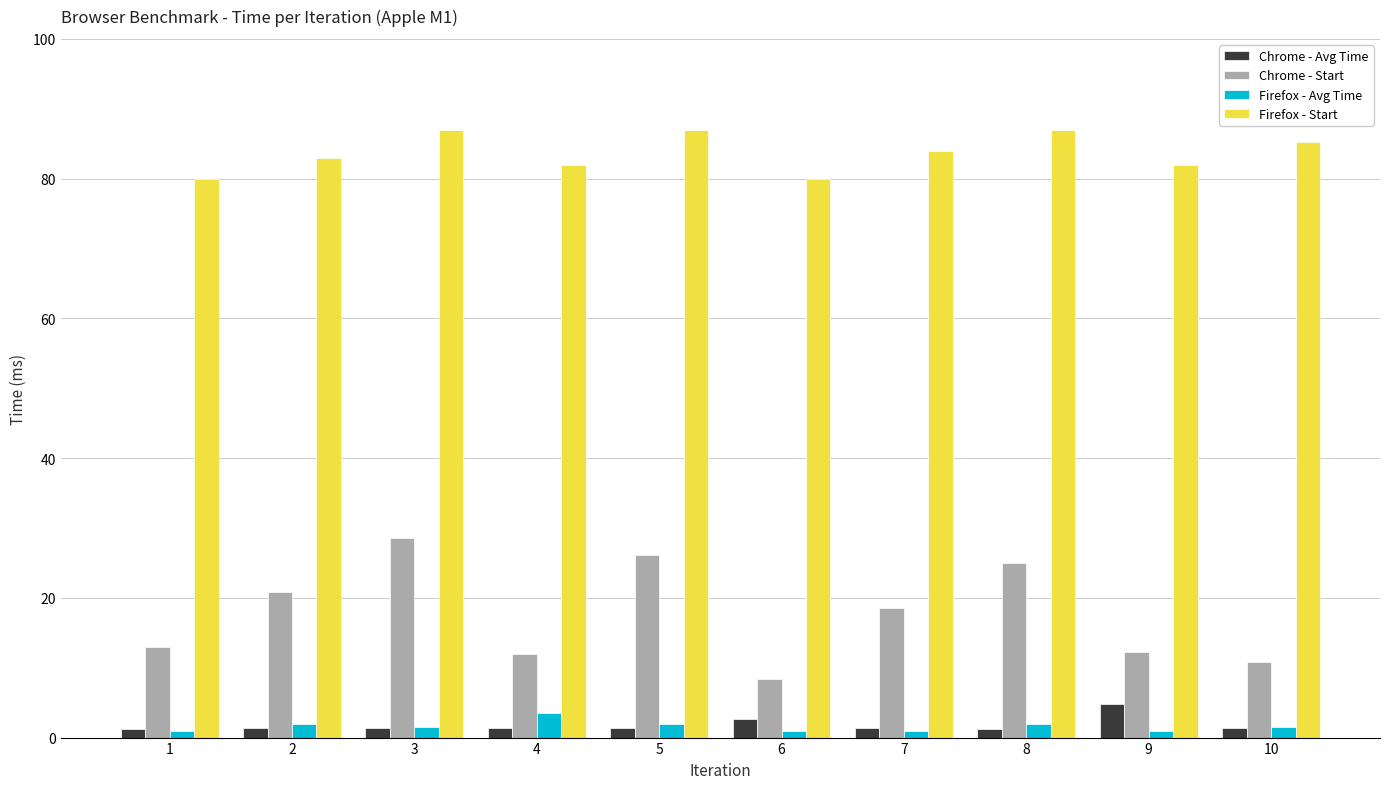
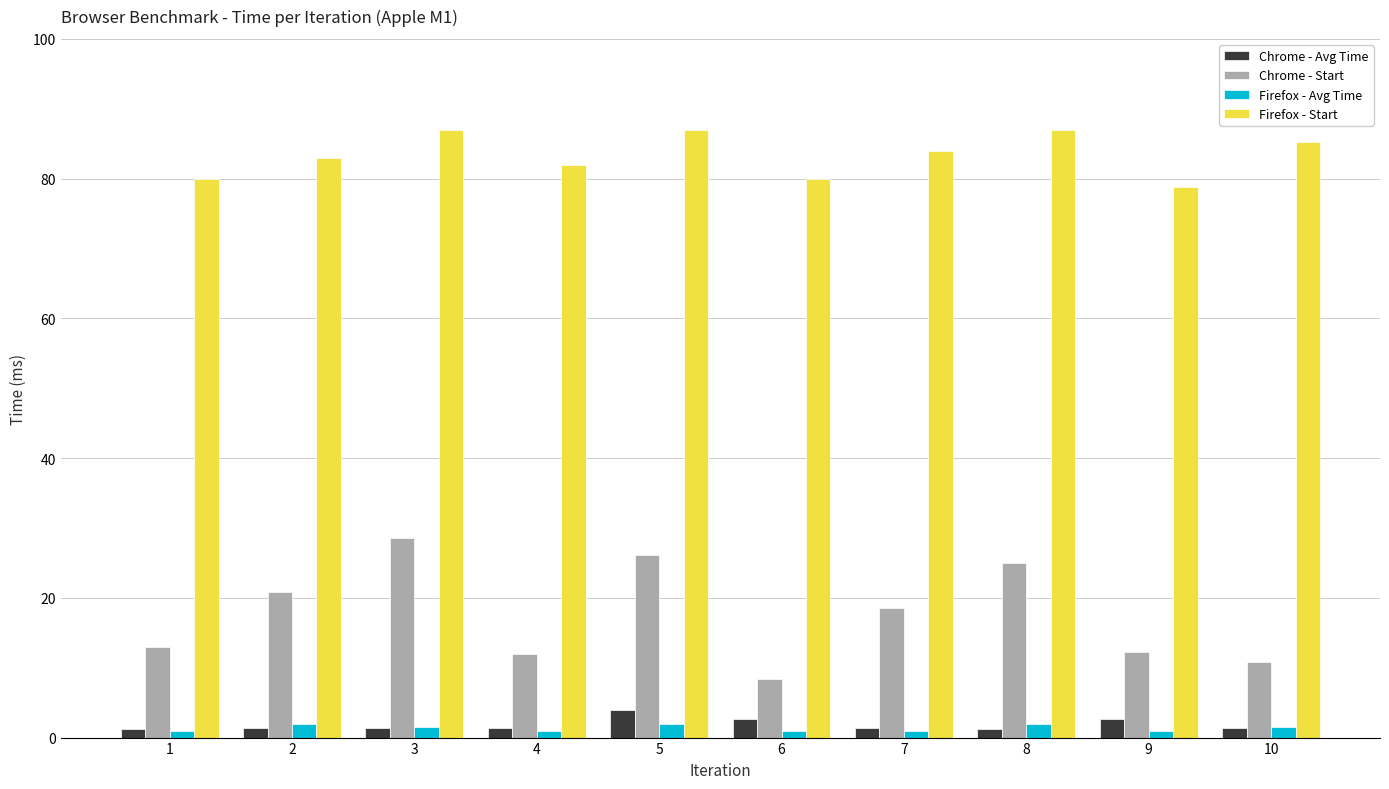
Firefox - Avg Time, 4: 4 -> 1
Chrome - Avg Time, 5: 1 -> 4
Chrome - Avg Time, 9: 5 -> 3
Firefox - Start, 9: 82 -> 79
